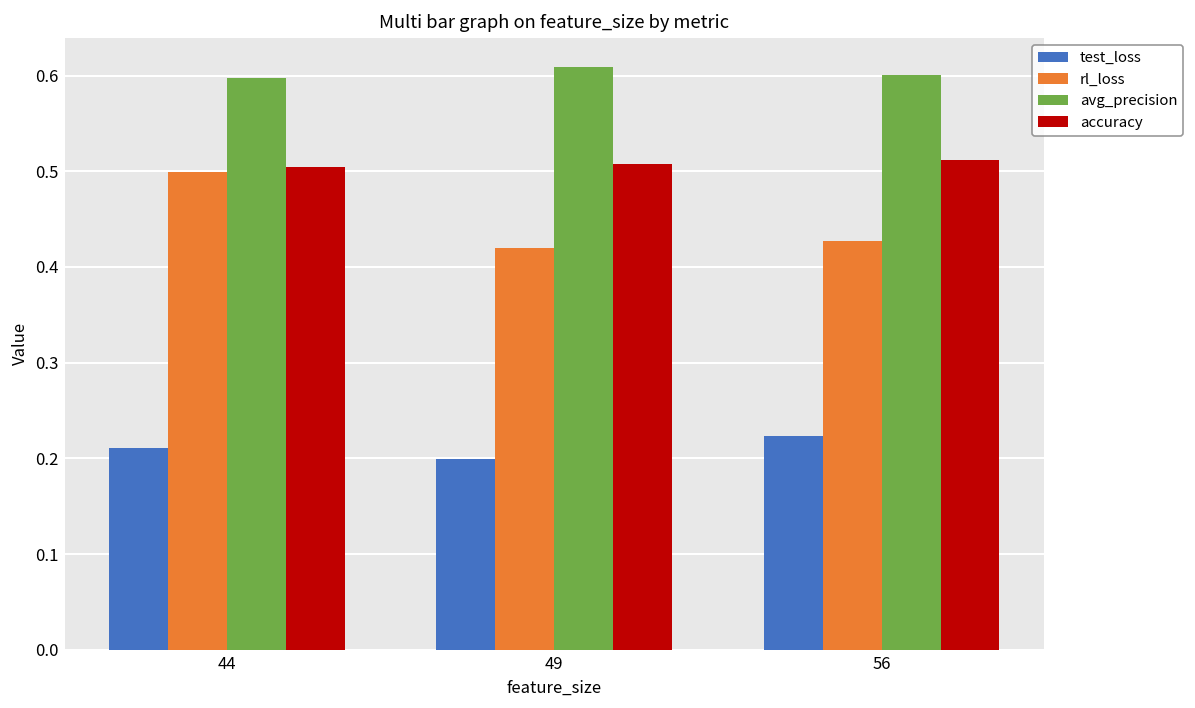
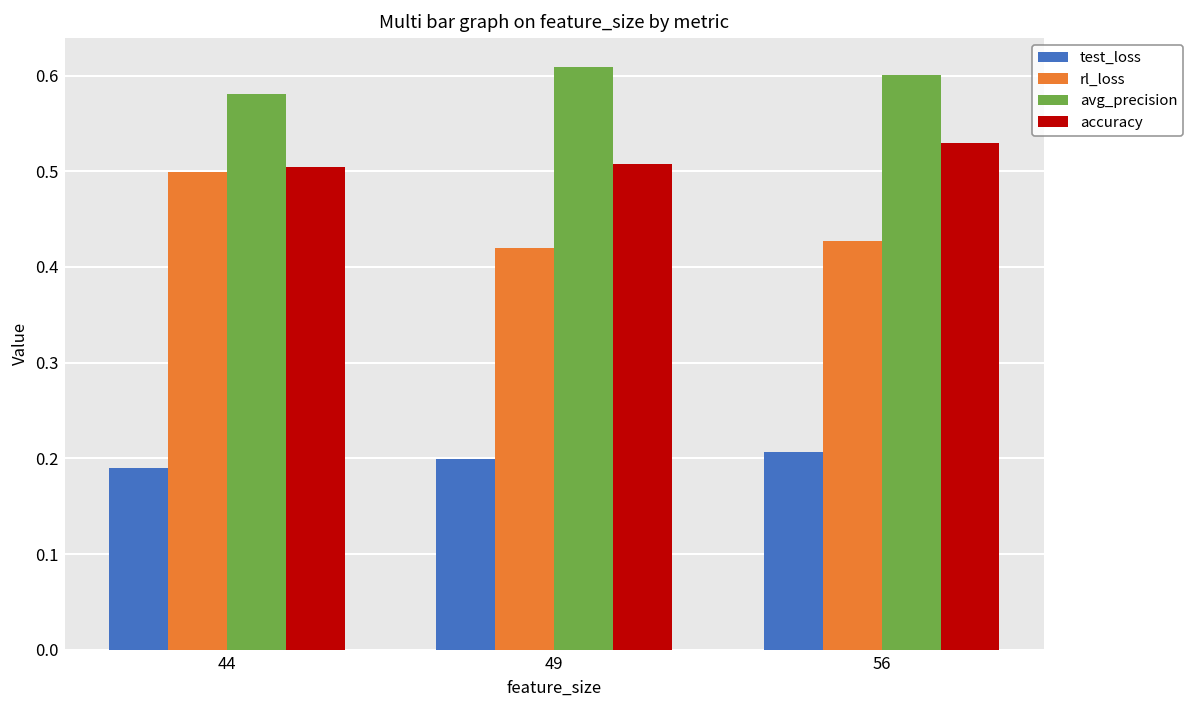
test_loss, 44: 0.21 -> 0.19
avg_precision, 44: 0.60 -> 0.58
test_loss, 56: 0.22 -> 0.21
accuracy, 56: 0.51 -> 0.53
